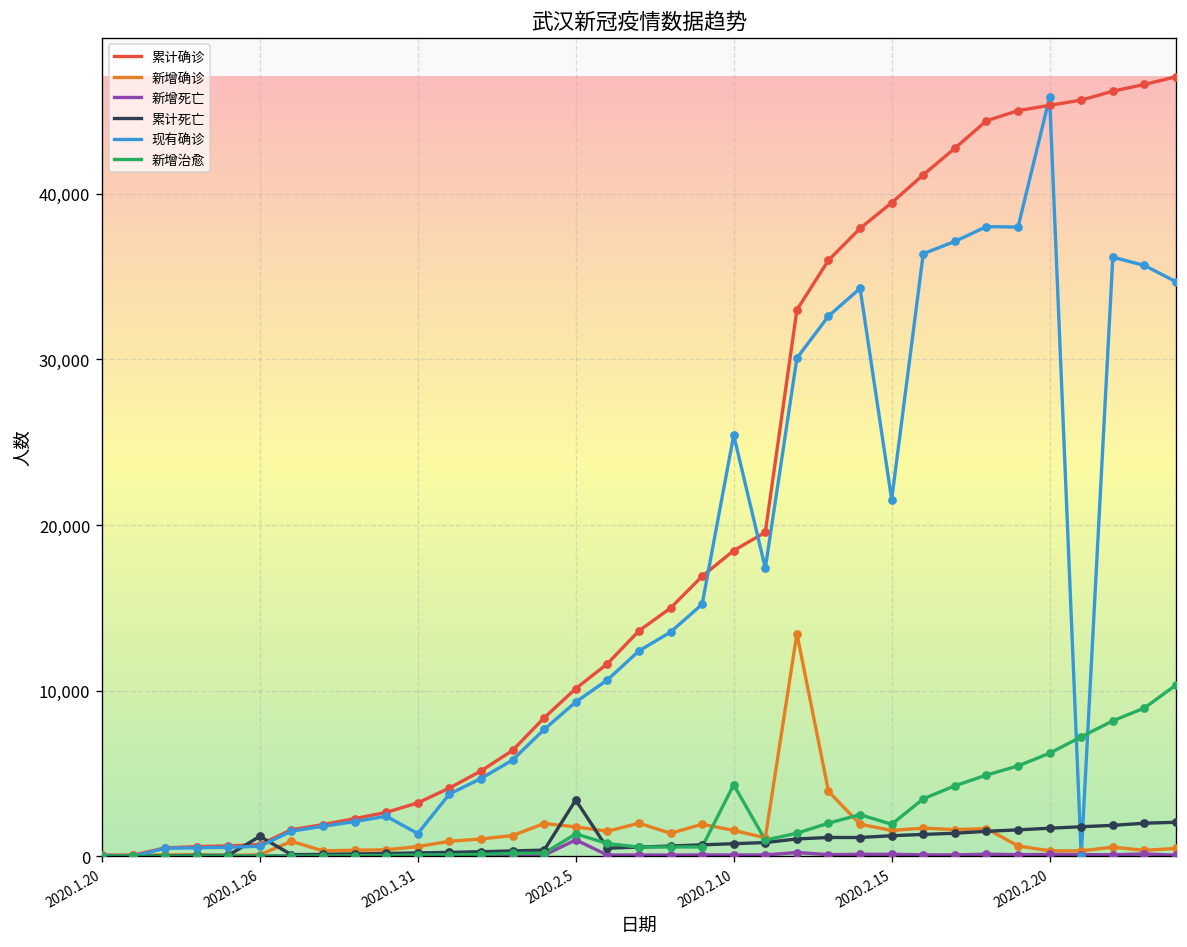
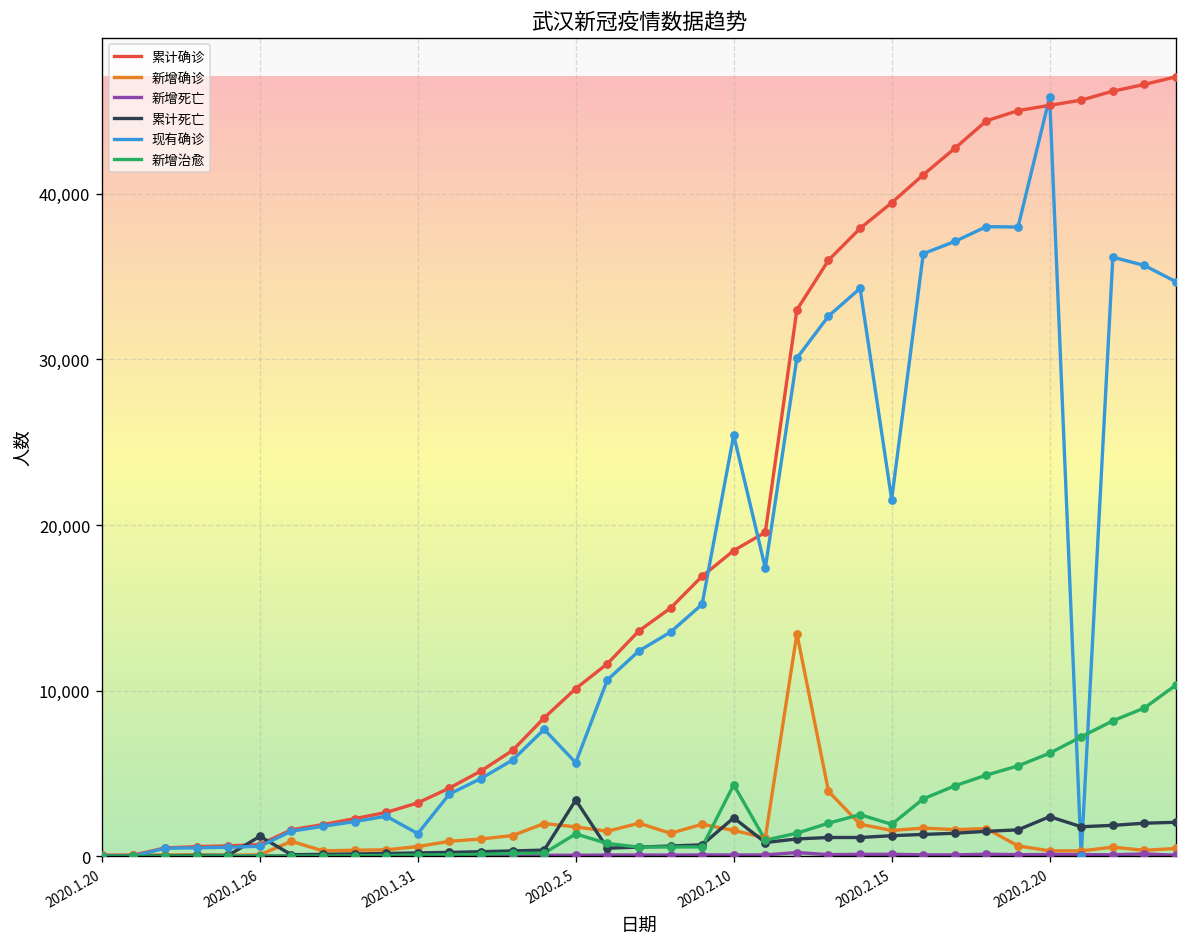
新增死亡, 2020.2.5: 1,000 -> 100
现有确诊, 2020.2.5: 9,300 -> 5,600
累计死亡, 2020.2.10: 700 -> 2,300
累计死亡, 2020.2.20: 1,700 -> 2,400
